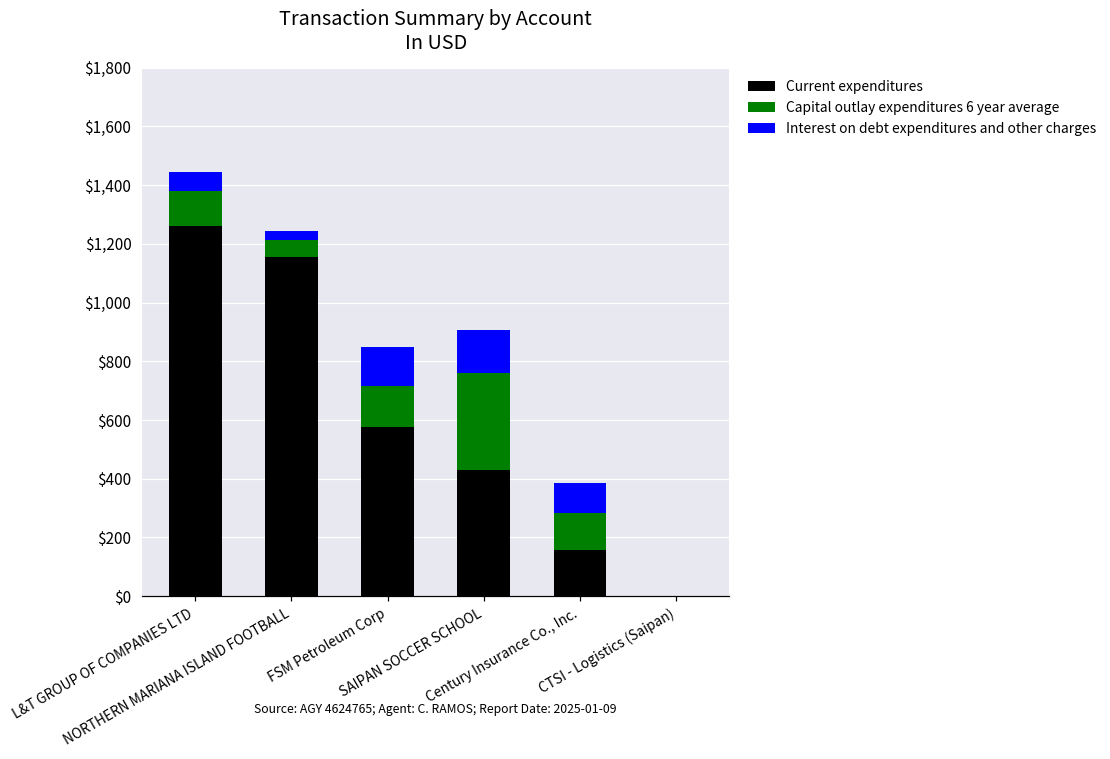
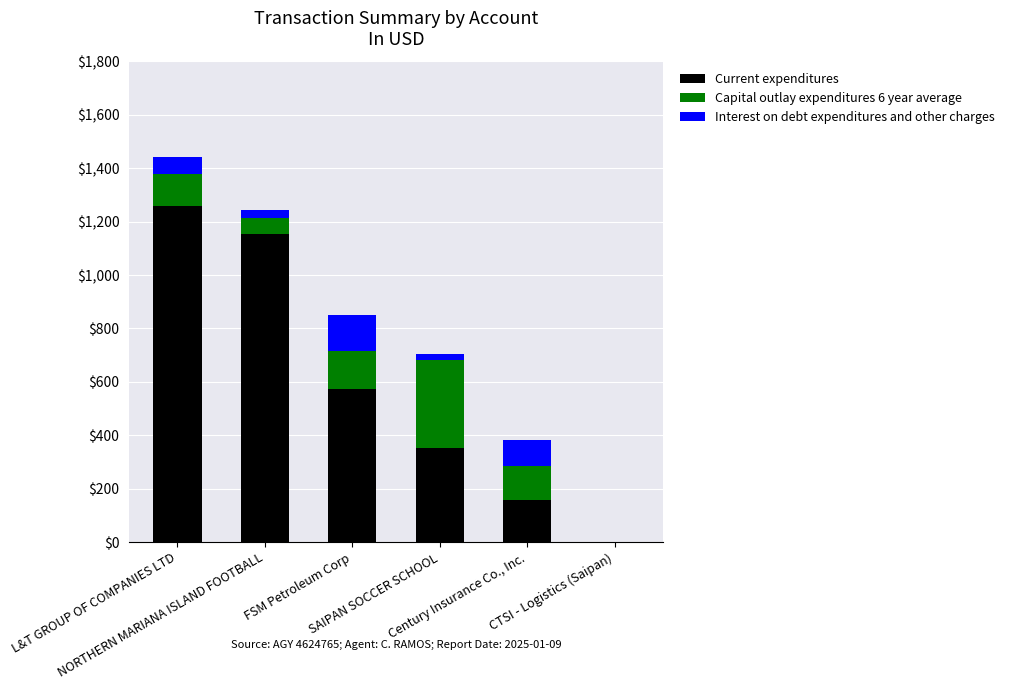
Current expenditures, SAIPAN SOCCER SCHOOL: $430 -> $350
Interest on debt expenditures and other charges, SAIPAN SOCCER SCHOOL: $150 -> $20
